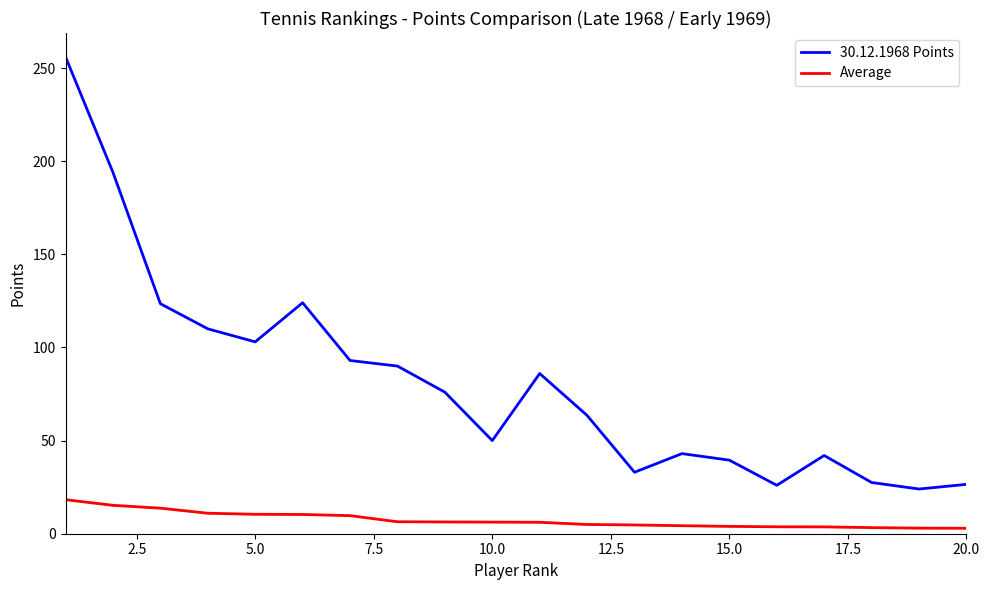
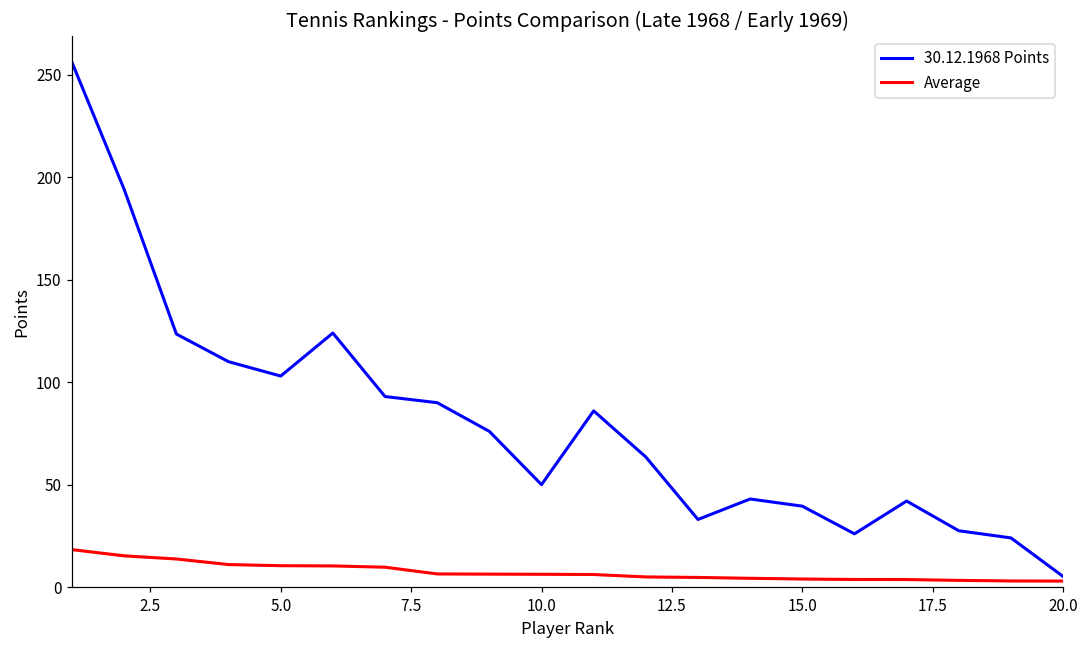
30.12.1968 Points, 20.0: 27 -> 5
